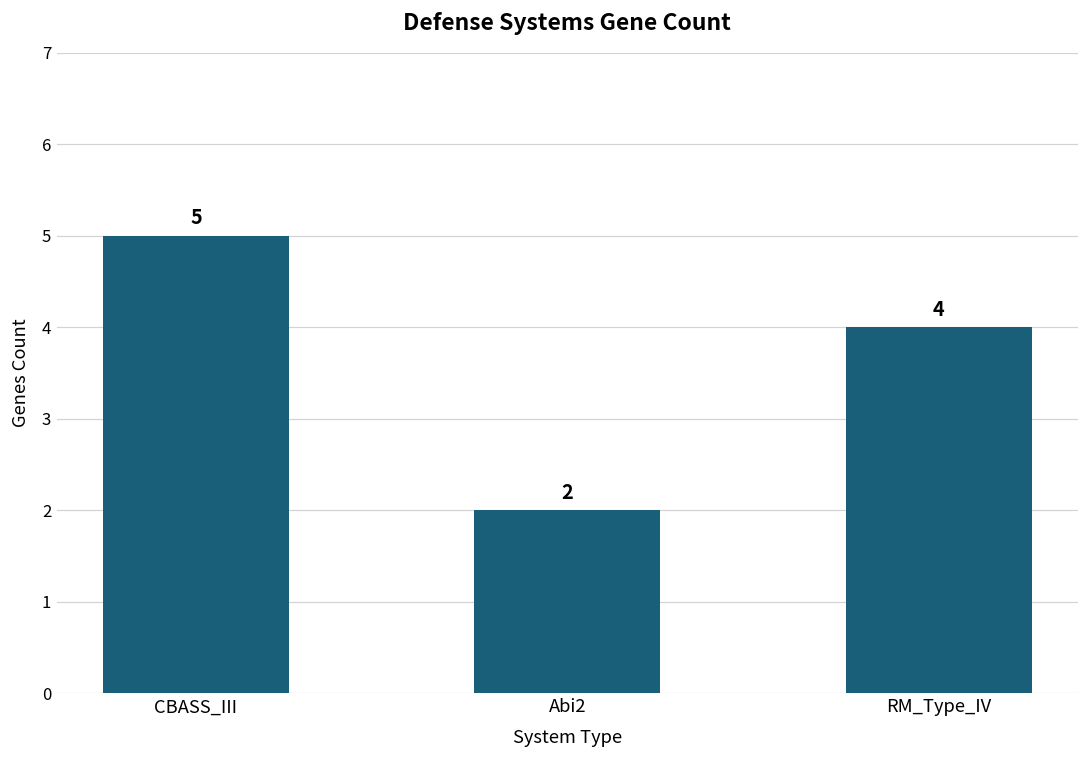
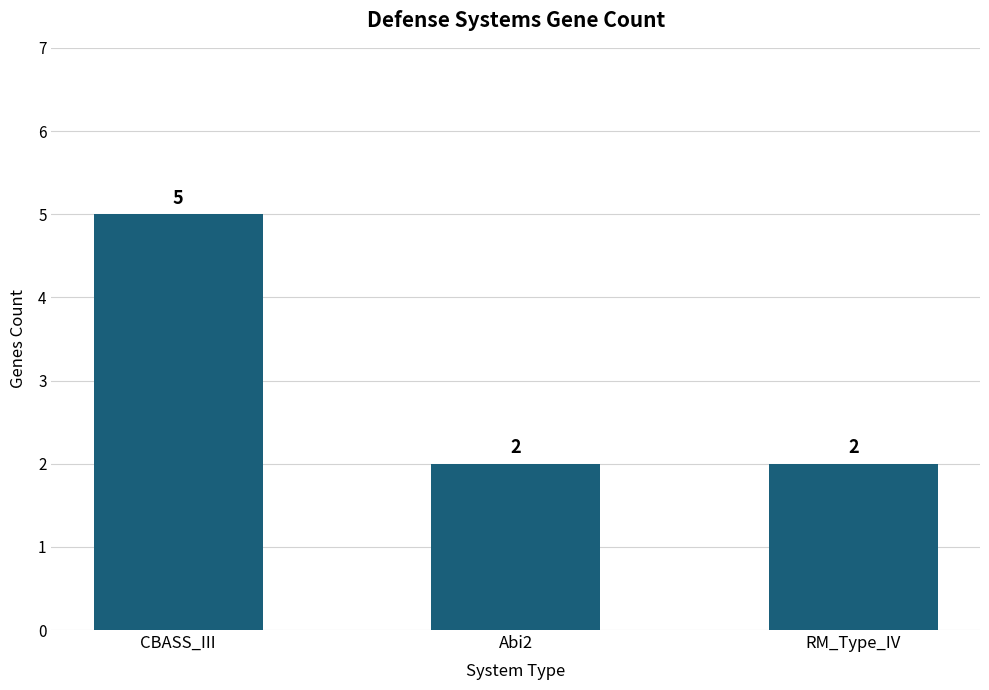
RM_Type_IV: 4 -> 2
